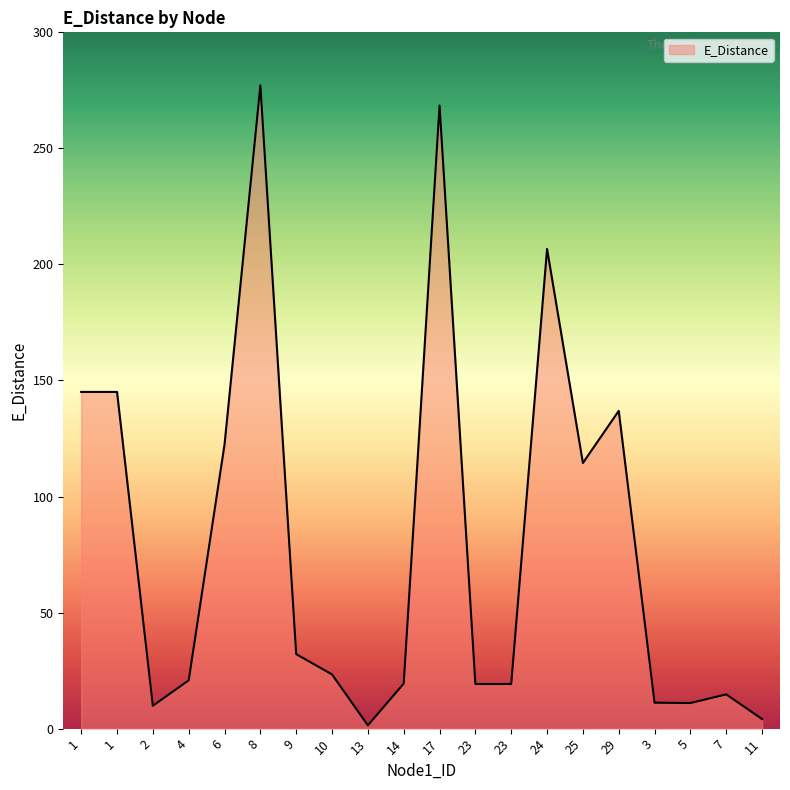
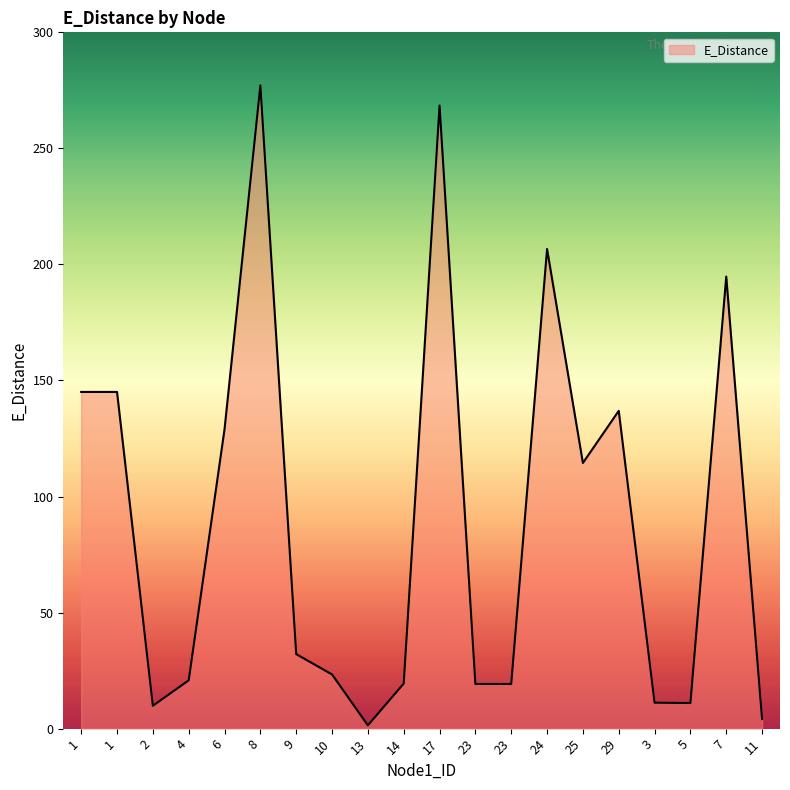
6: 122 -> 129
7: 15 -> 195
